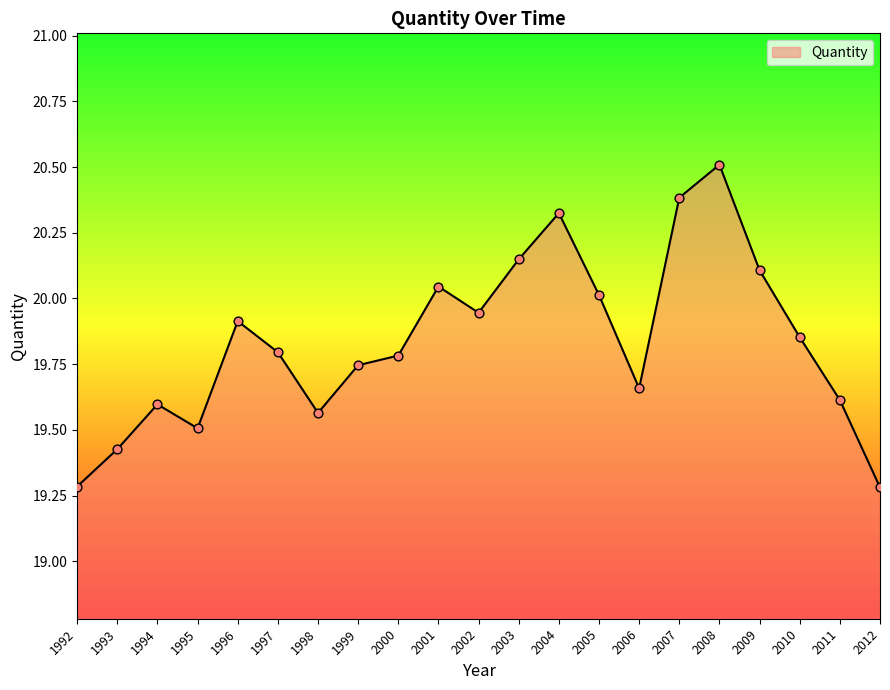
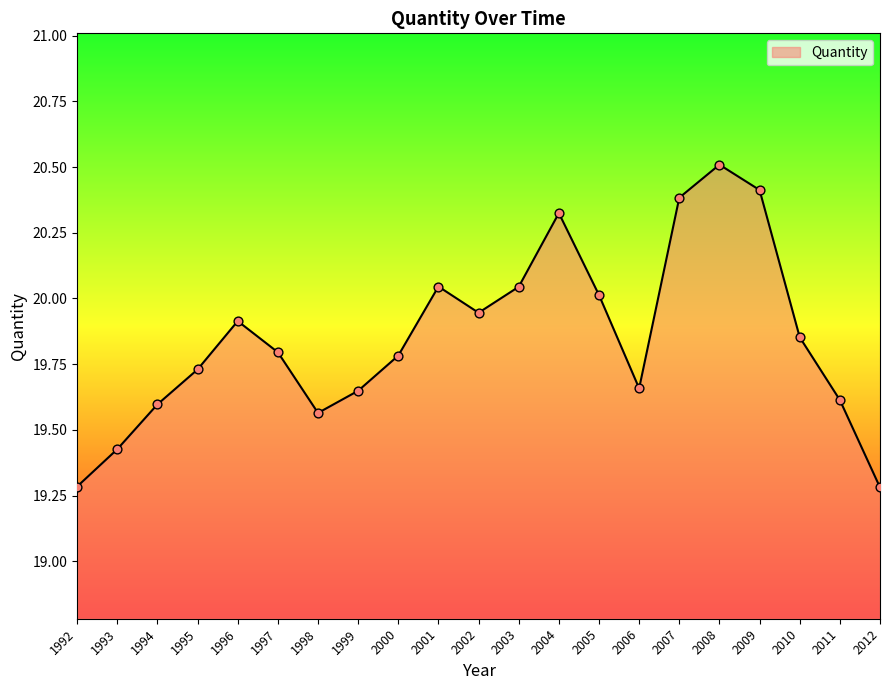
1995: 19.51 -> 19.73
1999: 19.75 -> 19.65
2003: 20.15 -> 20.04
2009: 20.11 -> 20.41
